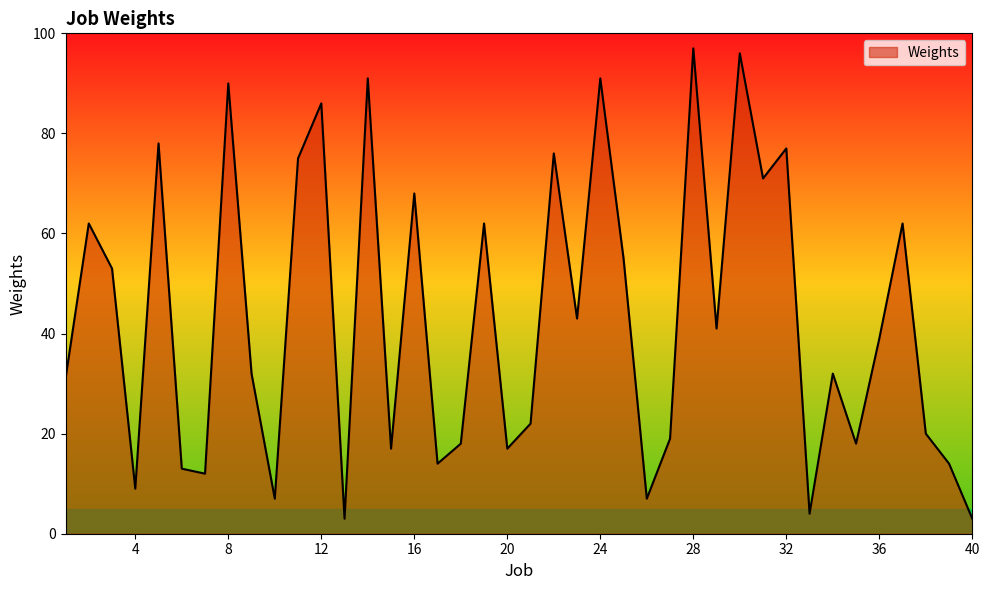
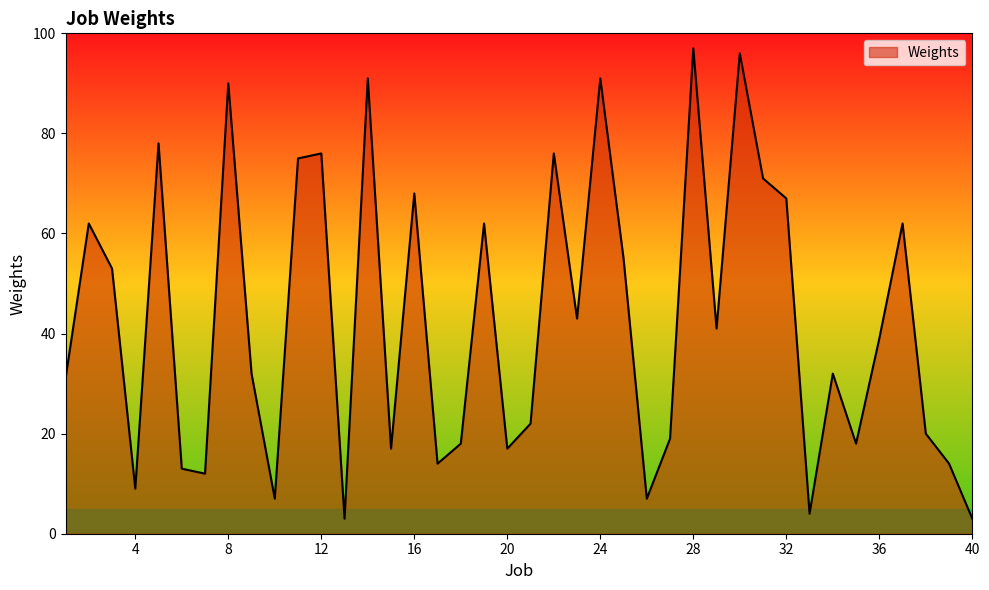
12: 86 -> 76
32: 77 -> 67
